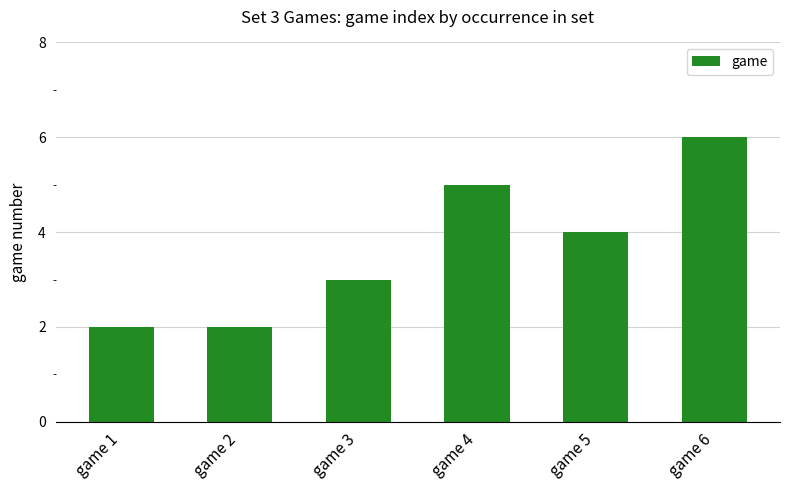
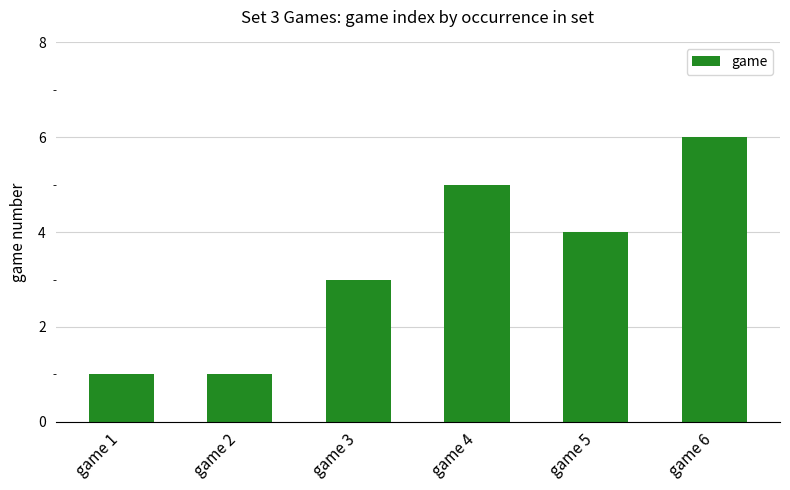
game 1: 2 -> 1
game 2: 2 -> 1
